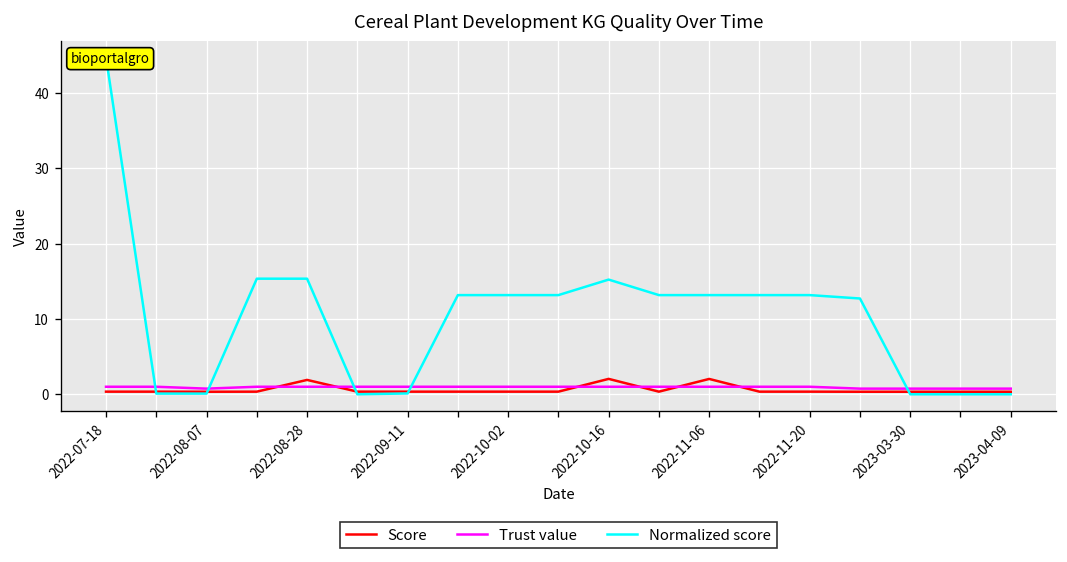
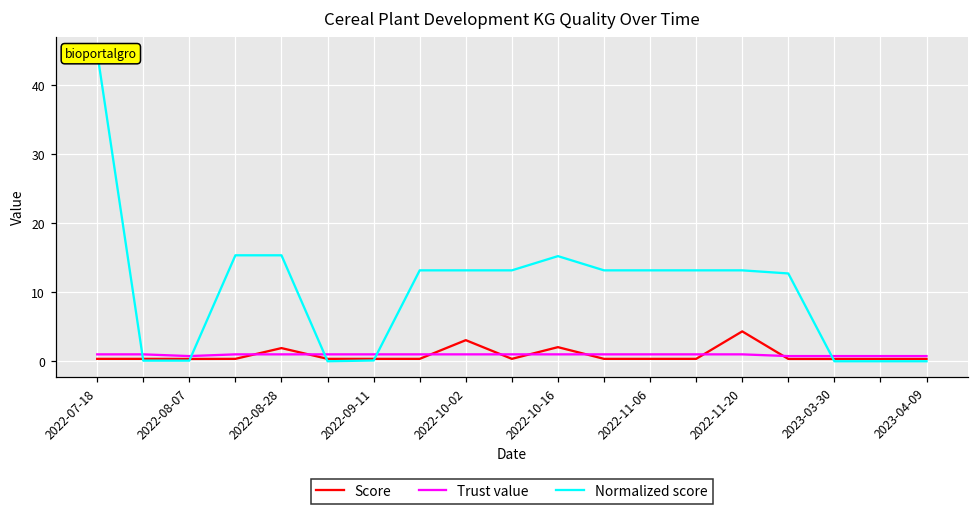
Score, 2022-10-02: 0 -> 3
Score, 2022-11-06: 2 -> 0
Score, 2022-11-20: 0 -> 4
